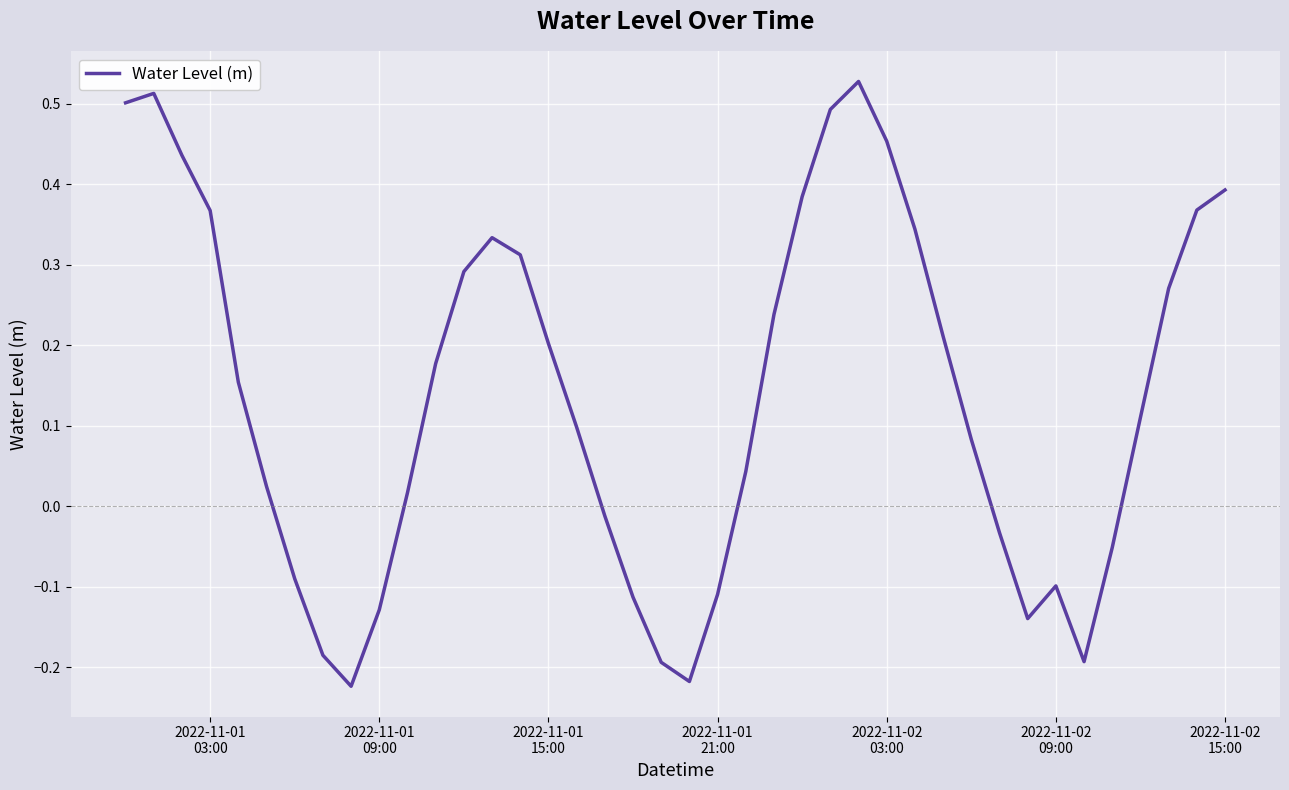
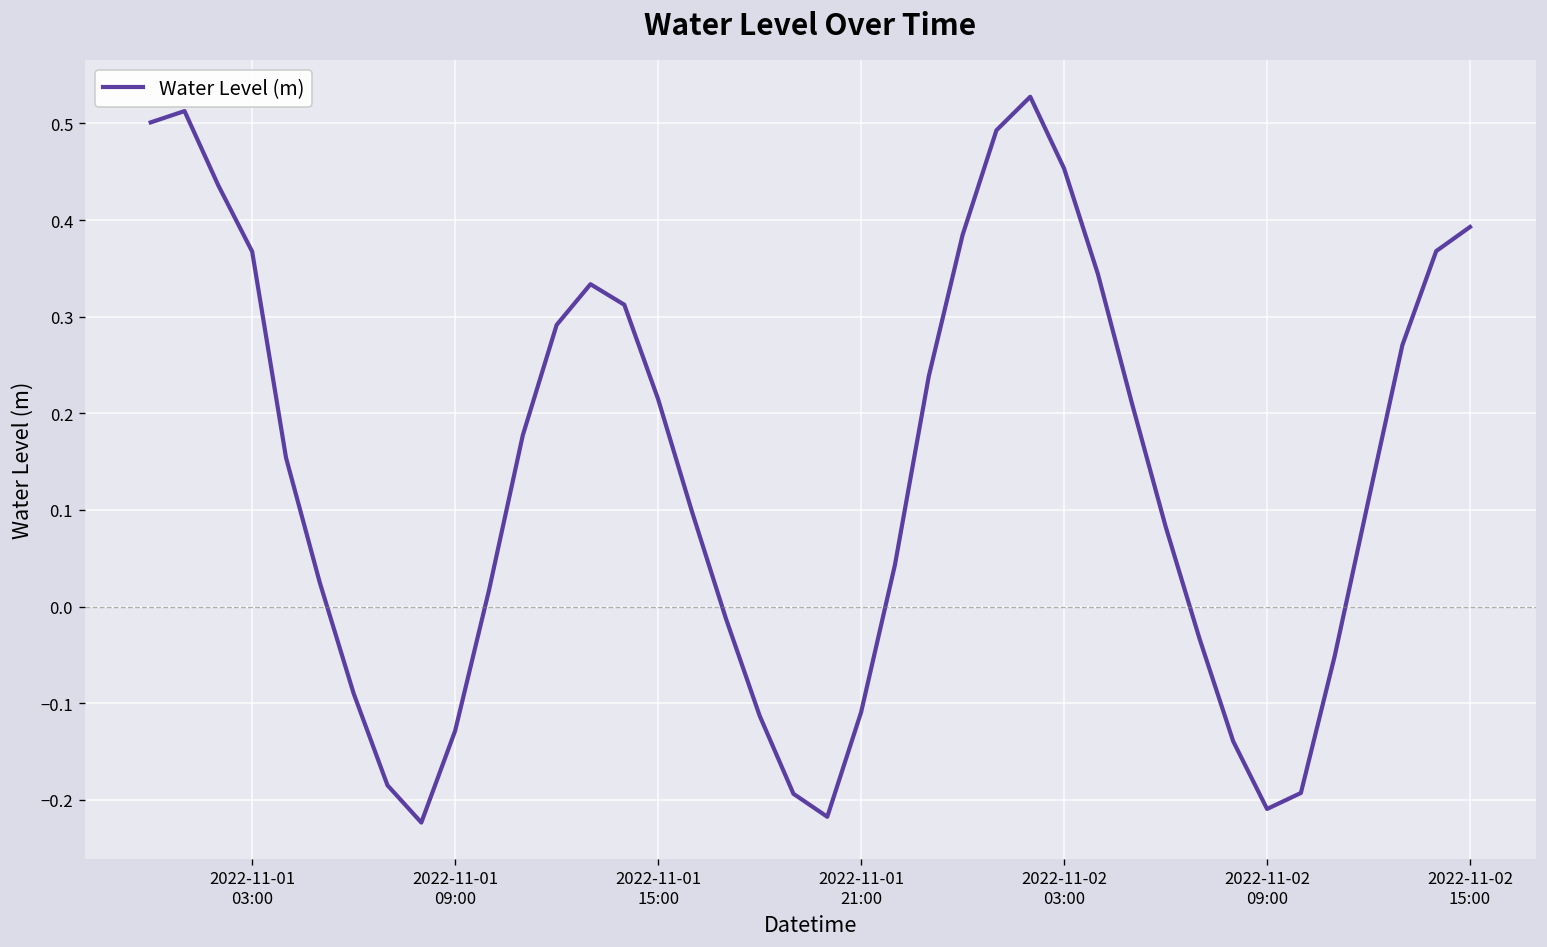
2022-11-01 15:00: 0.20 -> 0.21
2022-11-02 09:00: -0.10 -> -0.21
